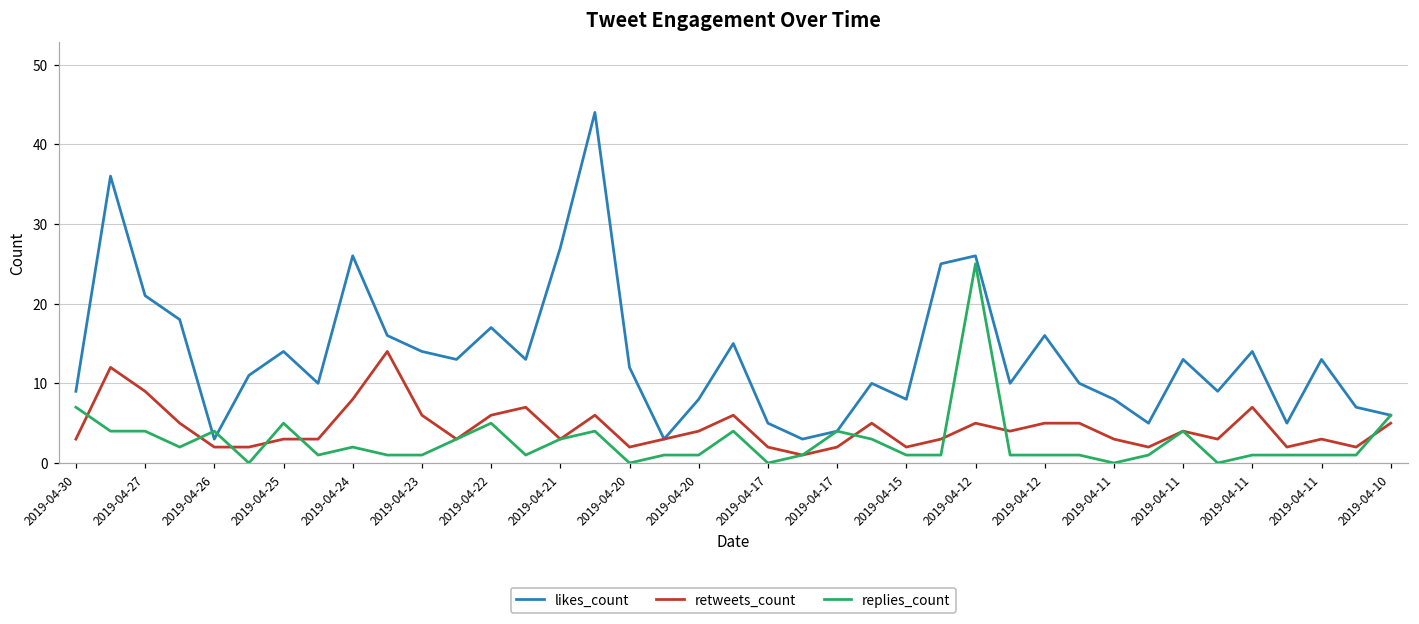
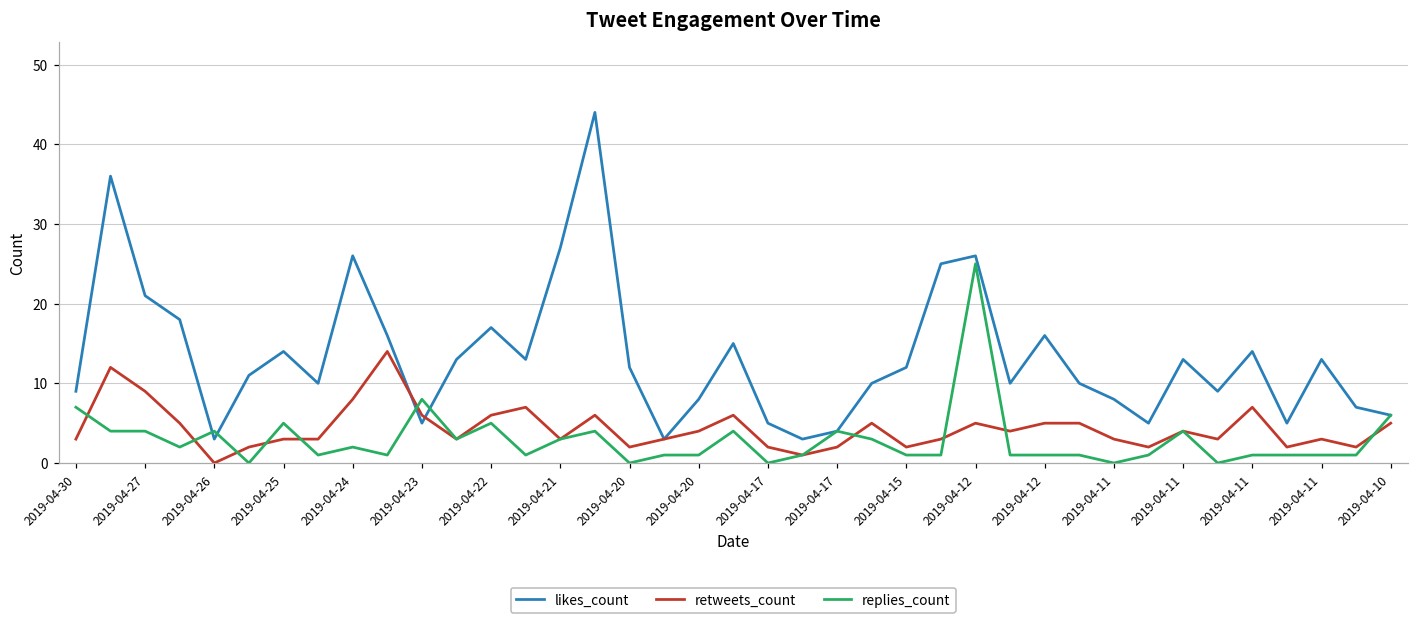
retweets_count, 2019-04-26: 2 -> 0
likes_count, 2019-04-23: 14 -> 5
replies_count, 2019-04-23: 1 -> 8
likes_count, 2019-04-15: 8 -> 12
